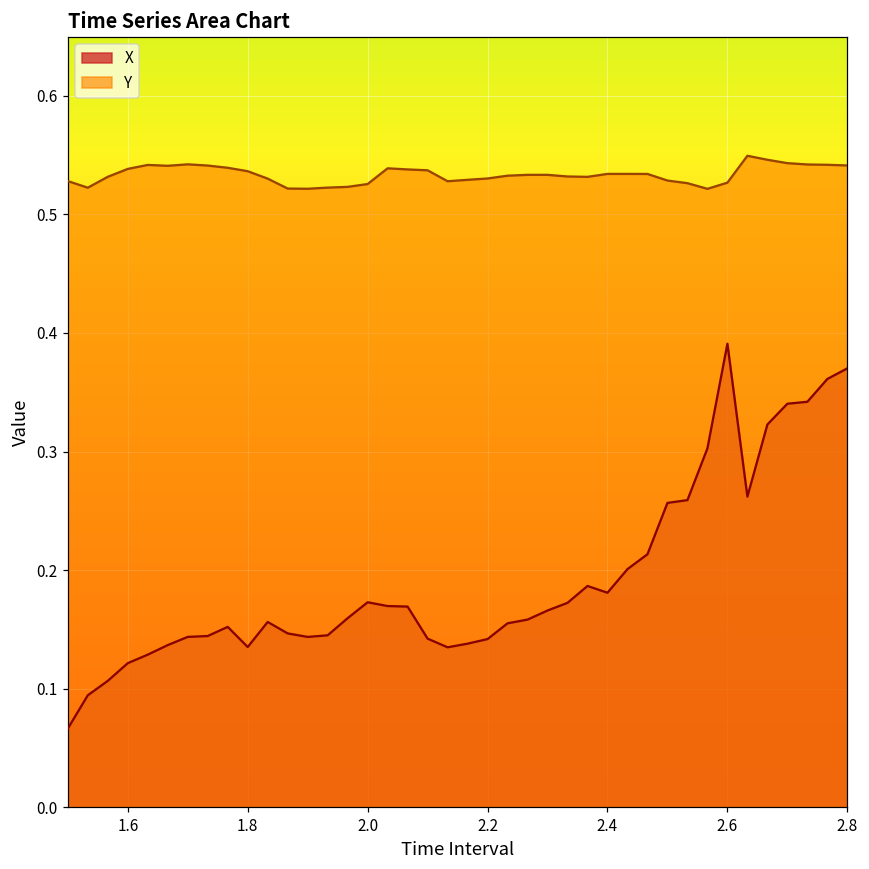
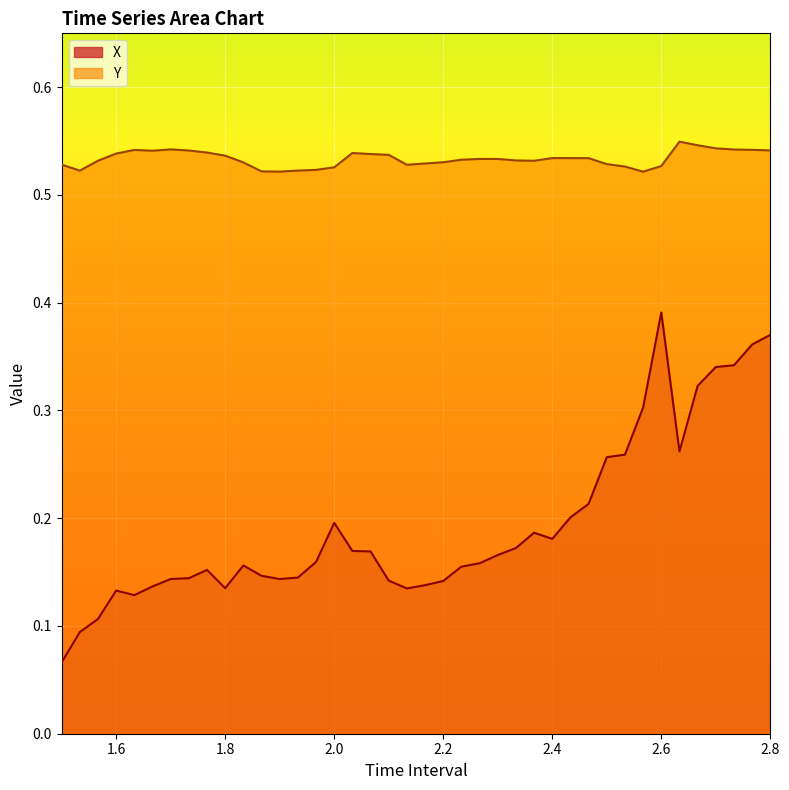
X, 1.6: 0.121 -> 0.133
X, 2.0: 0.173 -> 0.196
